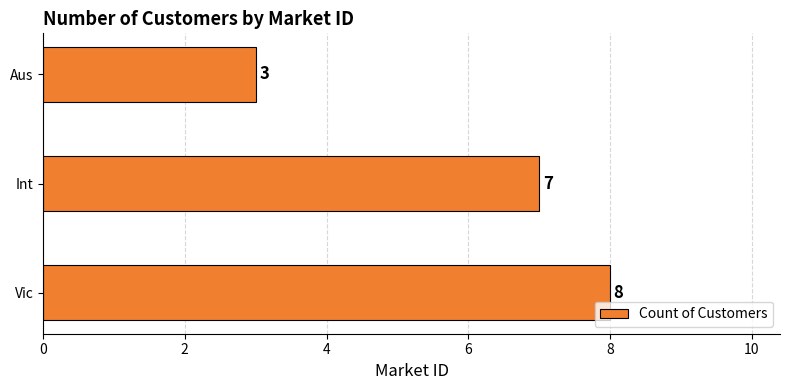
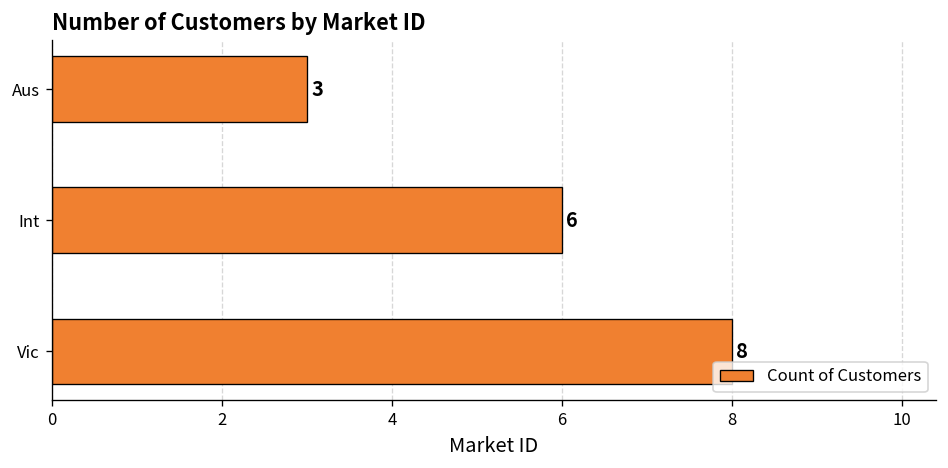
Int: 7 -> 6
